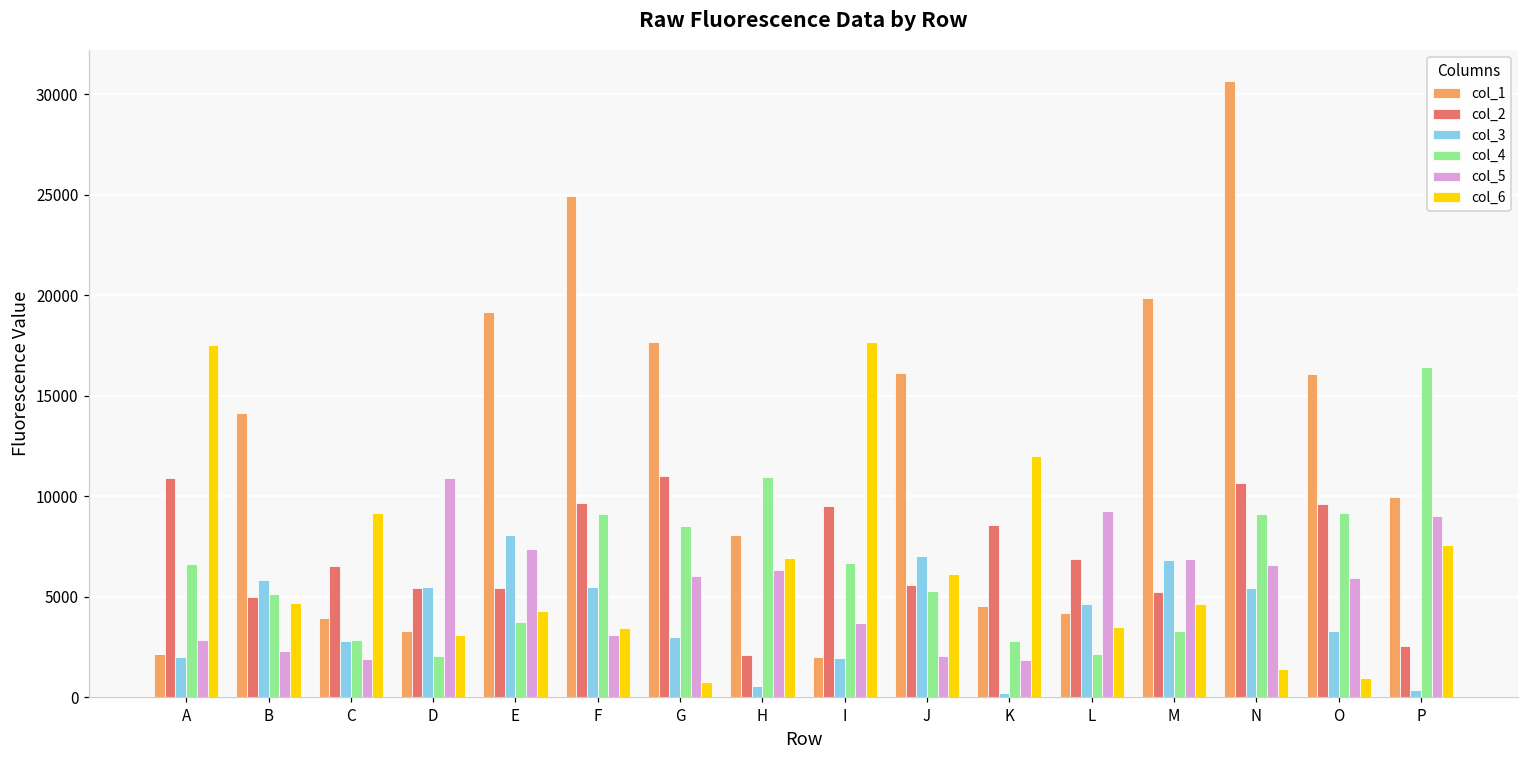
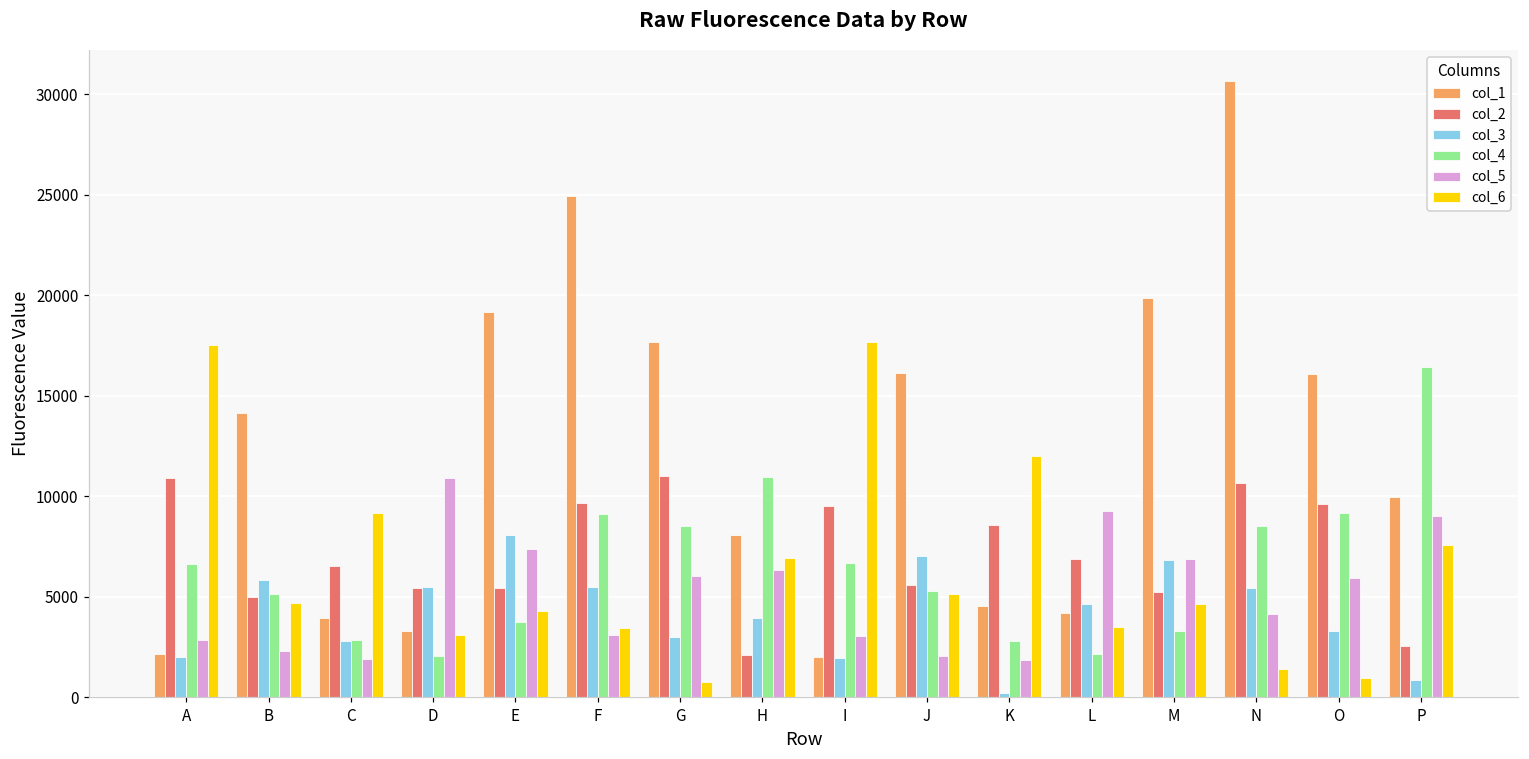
col_3, H: 500 -> 4000
col_5, I: 3700 -> 3000
col_6, J: 6100 -> 5100
col_4, N: 9100 -> 8500
col_5, N: 6600 -> 4100
col_3, P: 300 -> 800
